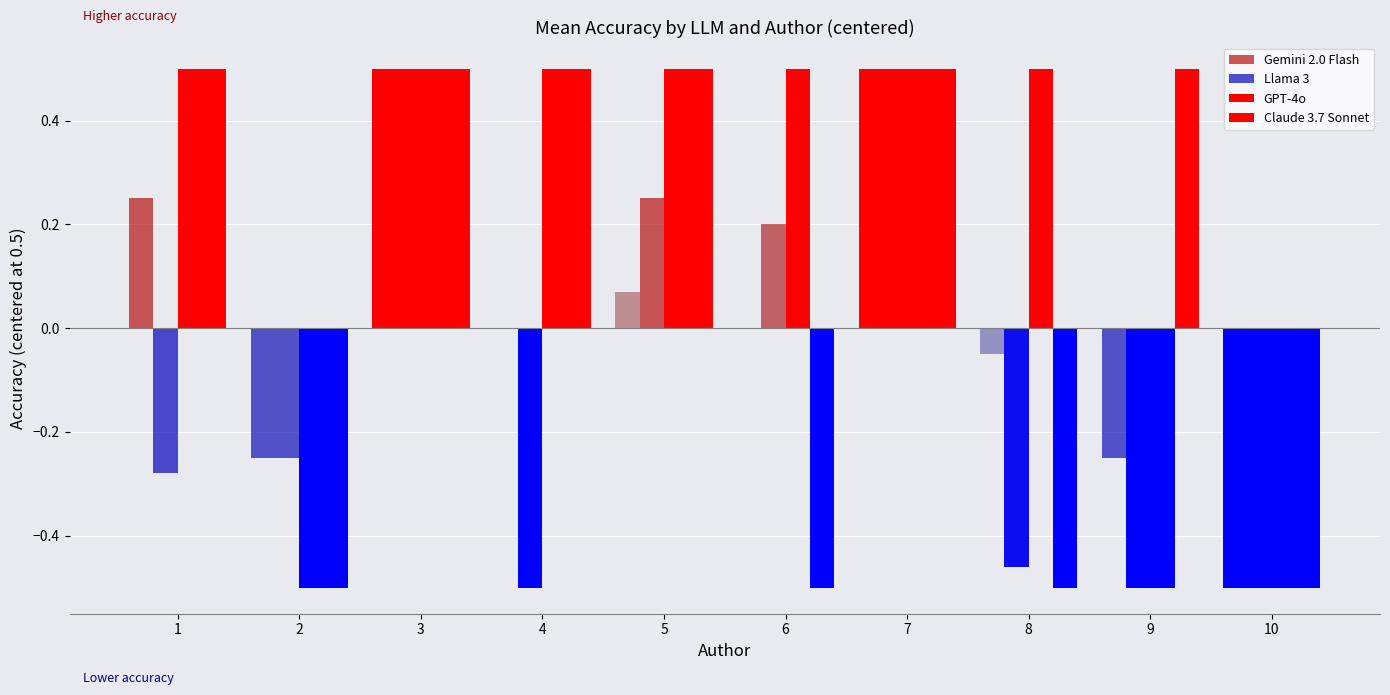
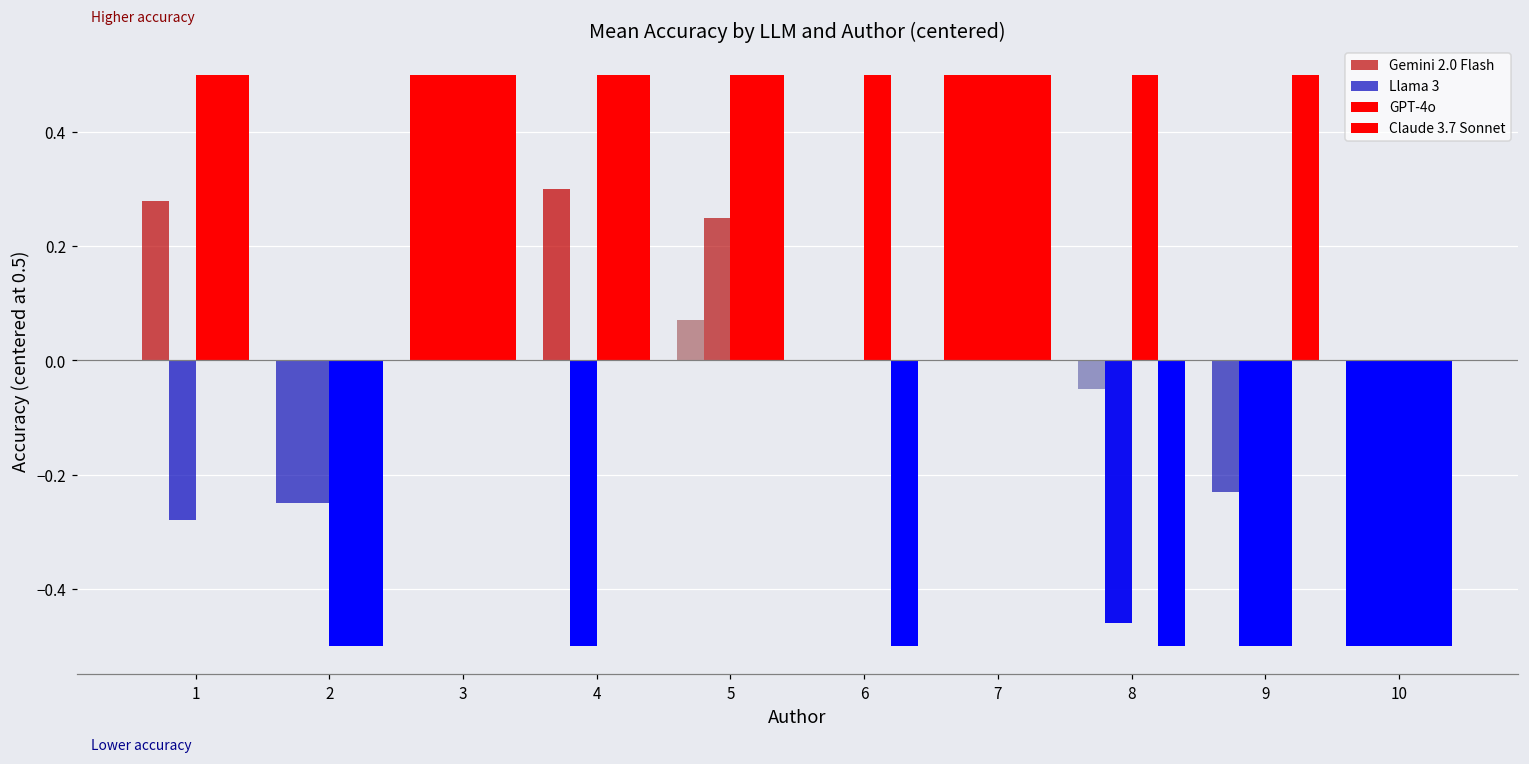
Gemini 2.0 Flash, 1: 0.25 -> 0.28
Gemini 2.0 Flash, 4: 0.00 -> 0.30
Llama 3, 6: 0.20 -> 0.00
Gemini 2.0 Flash, 9: -0.25 -> -0.23
